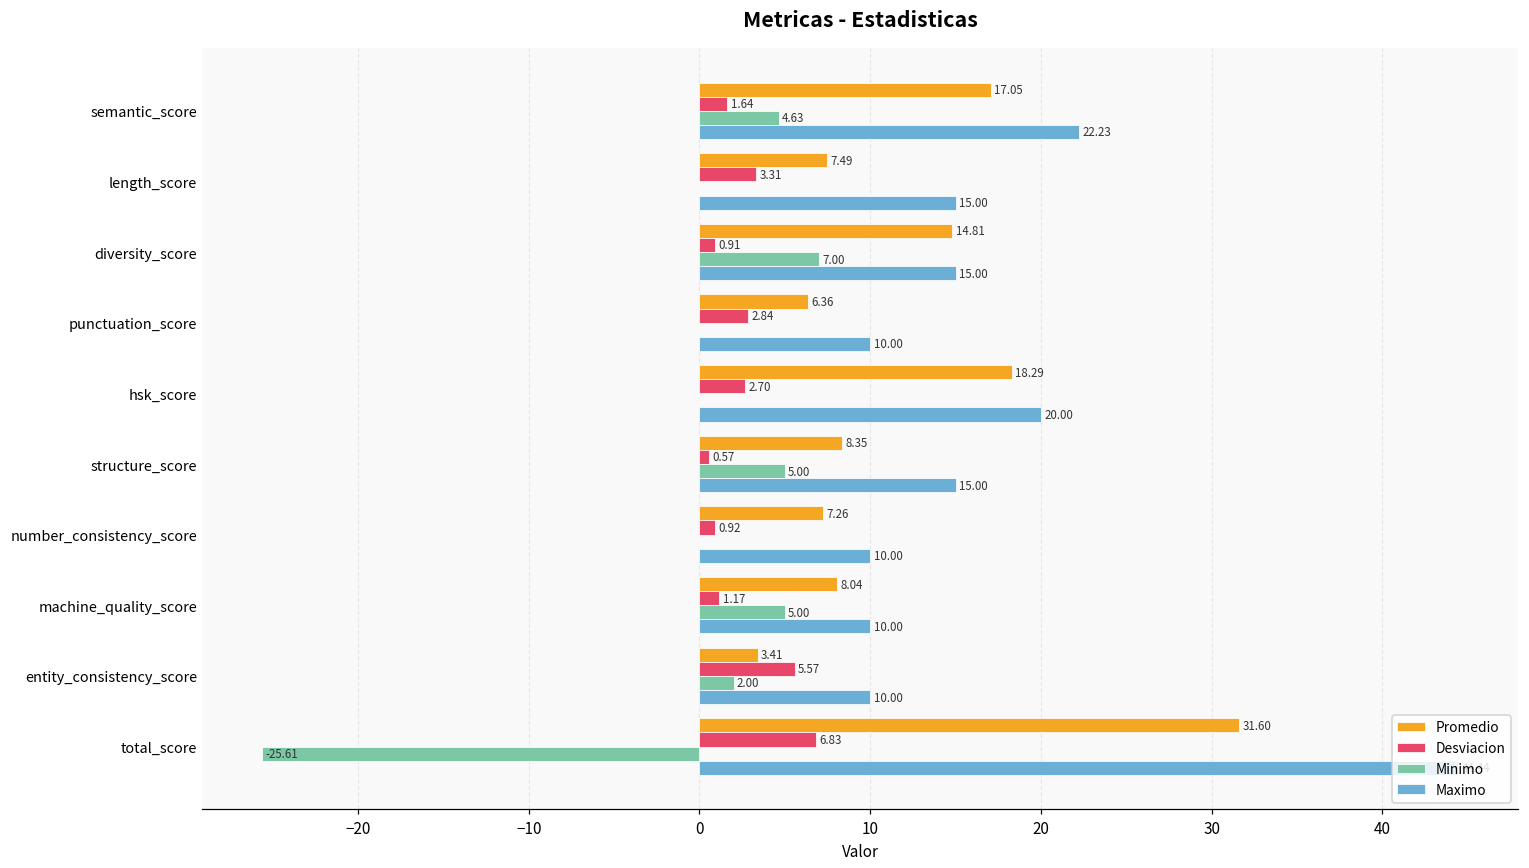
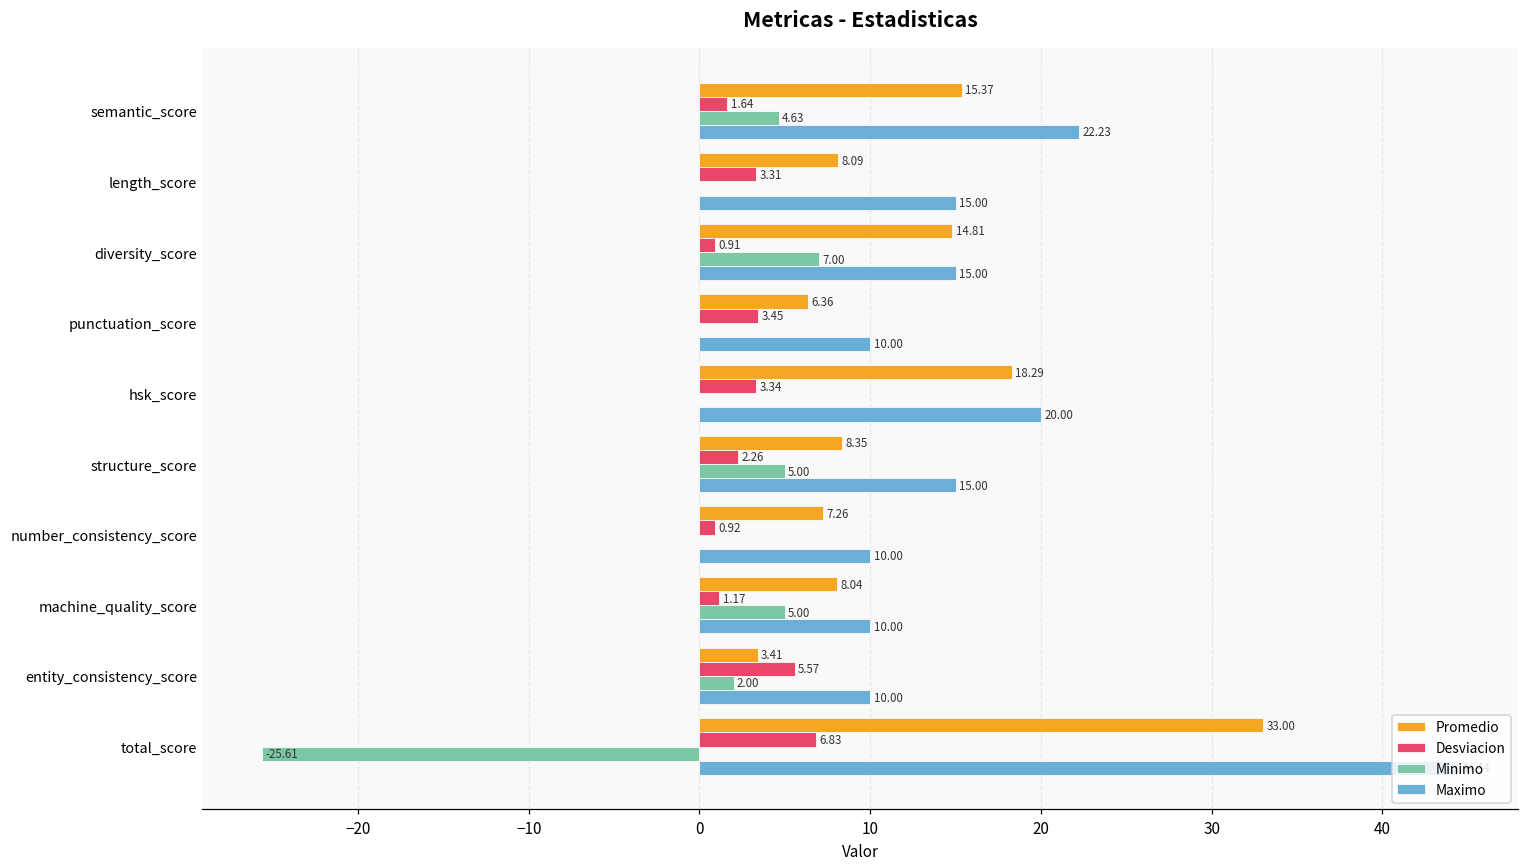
Promedio, semantic_score: 17.05 -> 15.37
Promedio, length_score: 7.49 -> 8.09
Desviacion, punctuation_score: 2.84 -> 3.45
Desviacion, hsk_score: 2.70 -> 3.34
Desviacion, structure_score: 0.57 -> 2.26
Promedio, total_score: 31.60 -> 33.00
